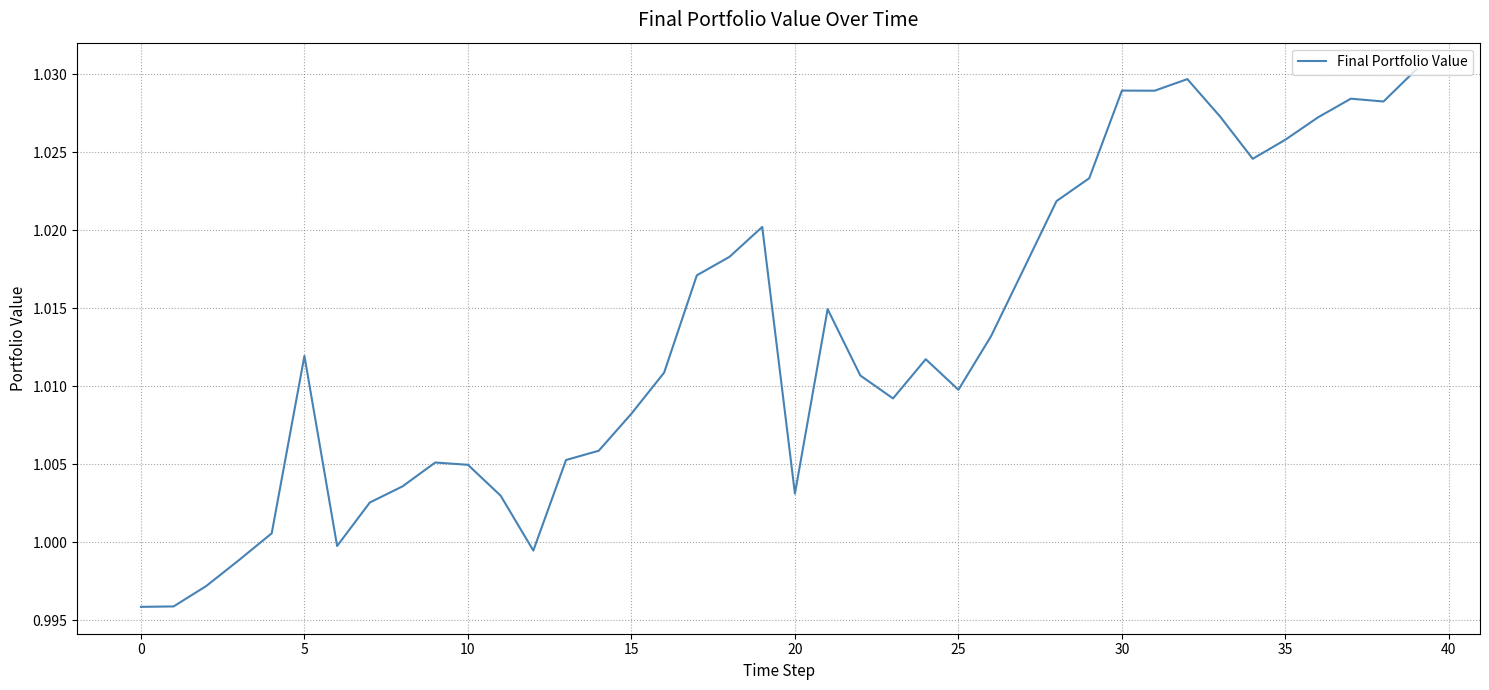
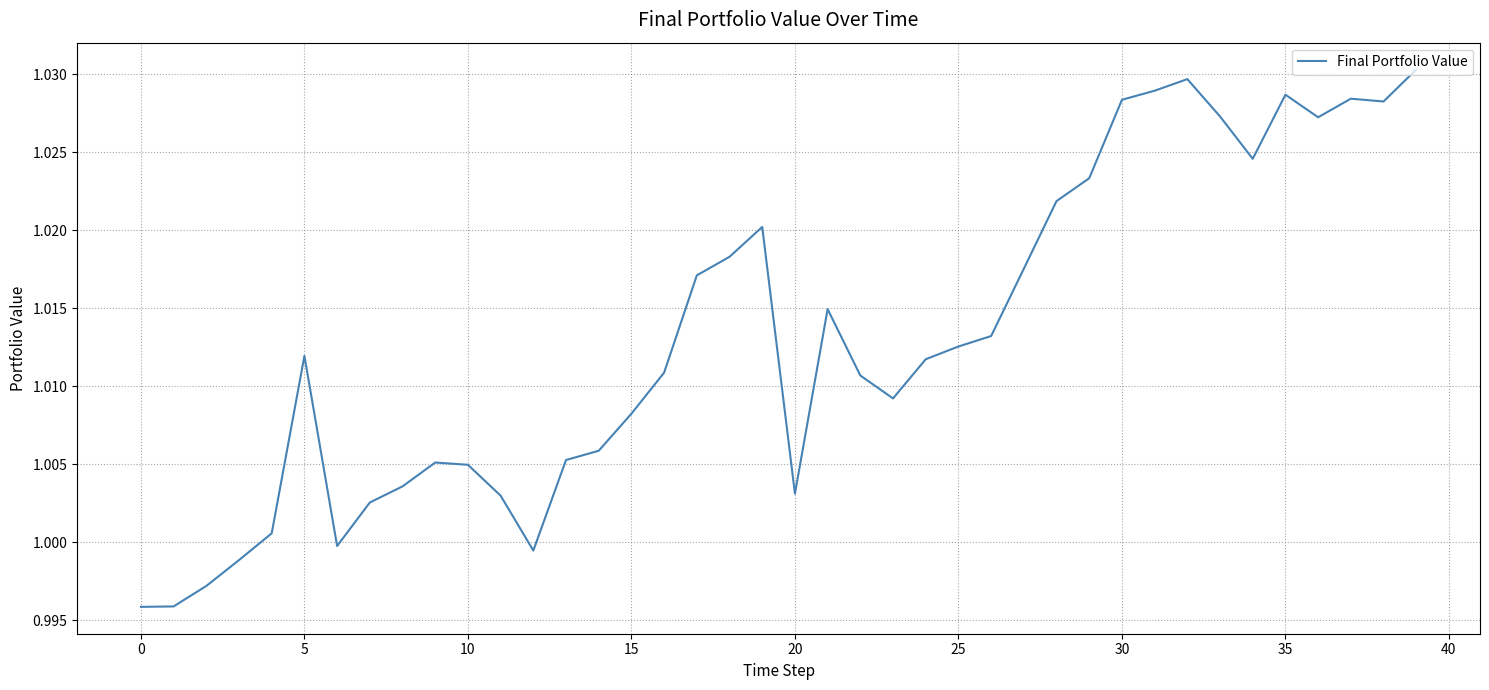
25: 1.0098 -> 1.0126
30: 1.0290 -> 1.0284
35: 1.0258 -> 1.0287
